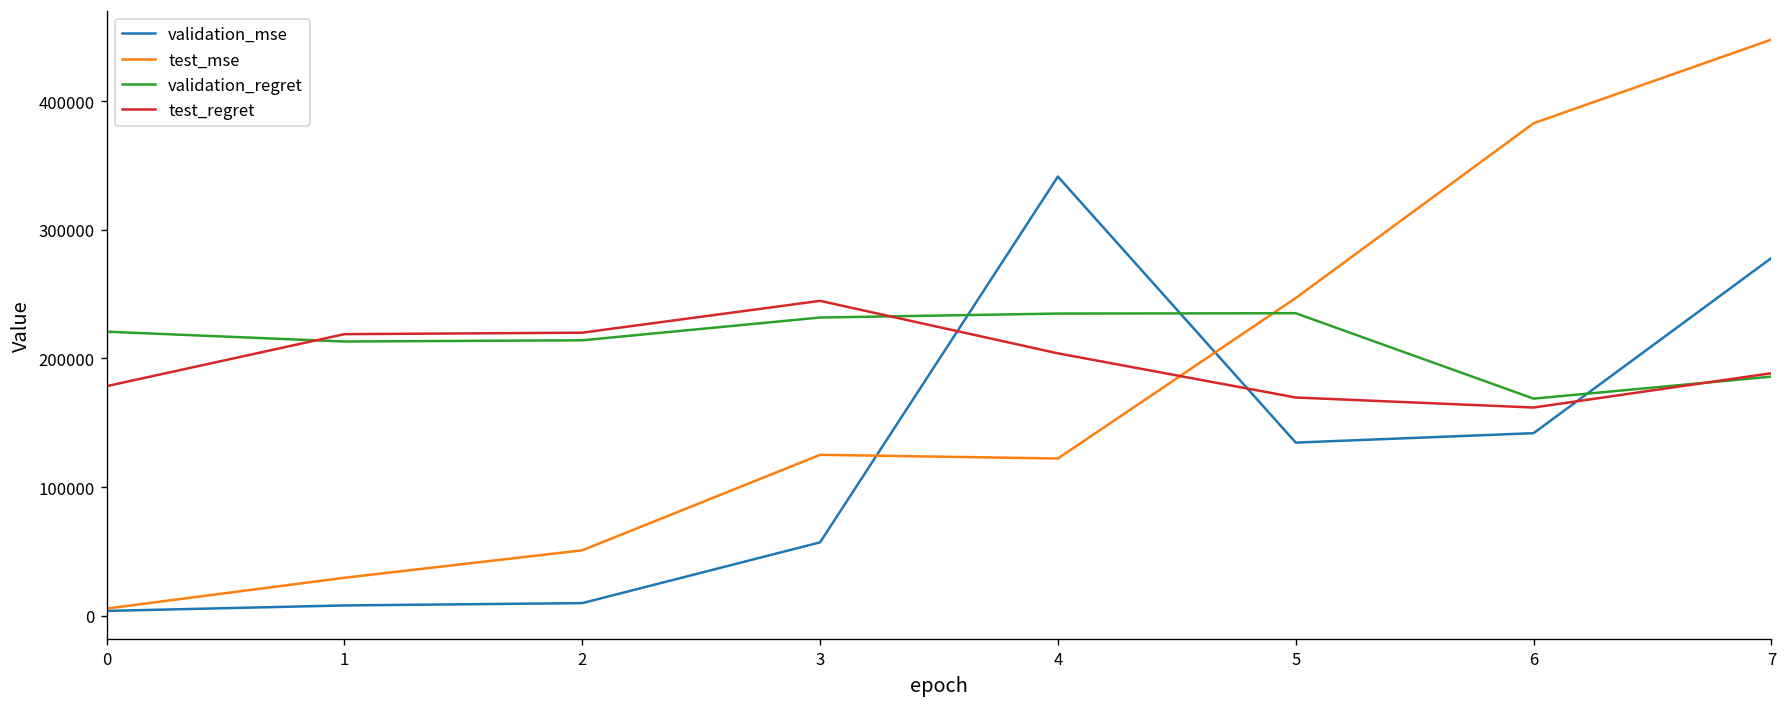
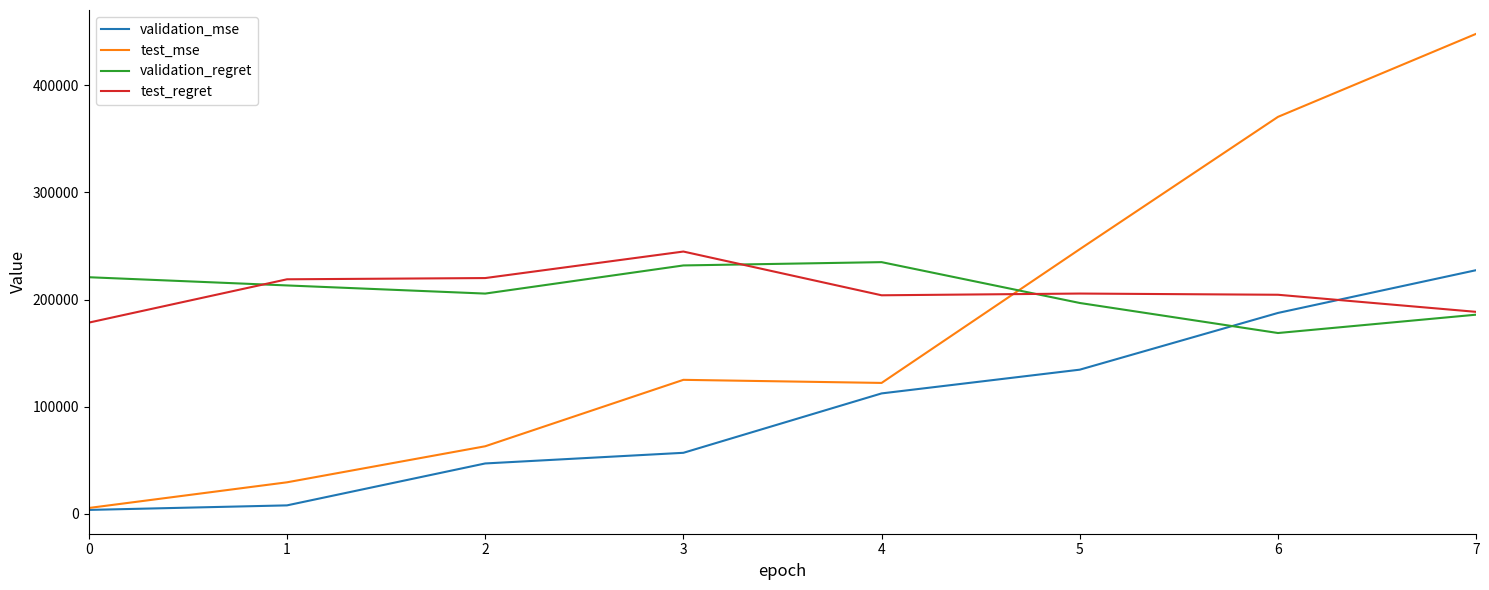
validation_mse, 2: 10000 -> 47000
test_mse, 2: 51000 -> 63000
validation_regret, 2: 214000 -> 206000
validation_mse, 4: 341000 -> 112000
validation_regret, 5: 235000 -> 197000
test_regret, 5: 170000 -> 206000
validation_mse, 6: 142000 -> 187000
test_mse, 6: 383000 -> 370000
test_regret, 6: 162000 -> 204000
validation_mse, 7: 278000 -> 227000
